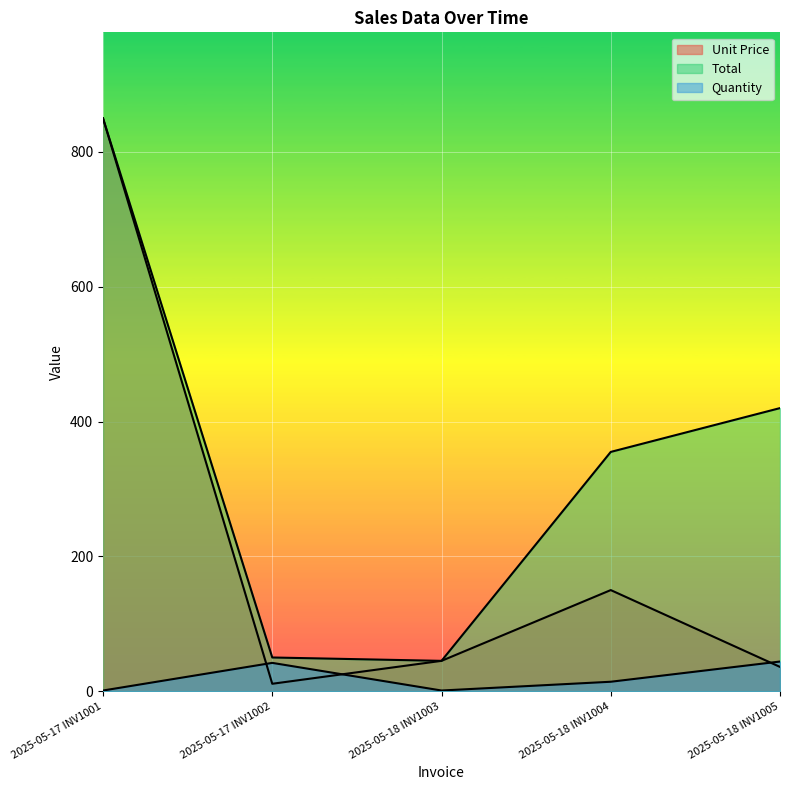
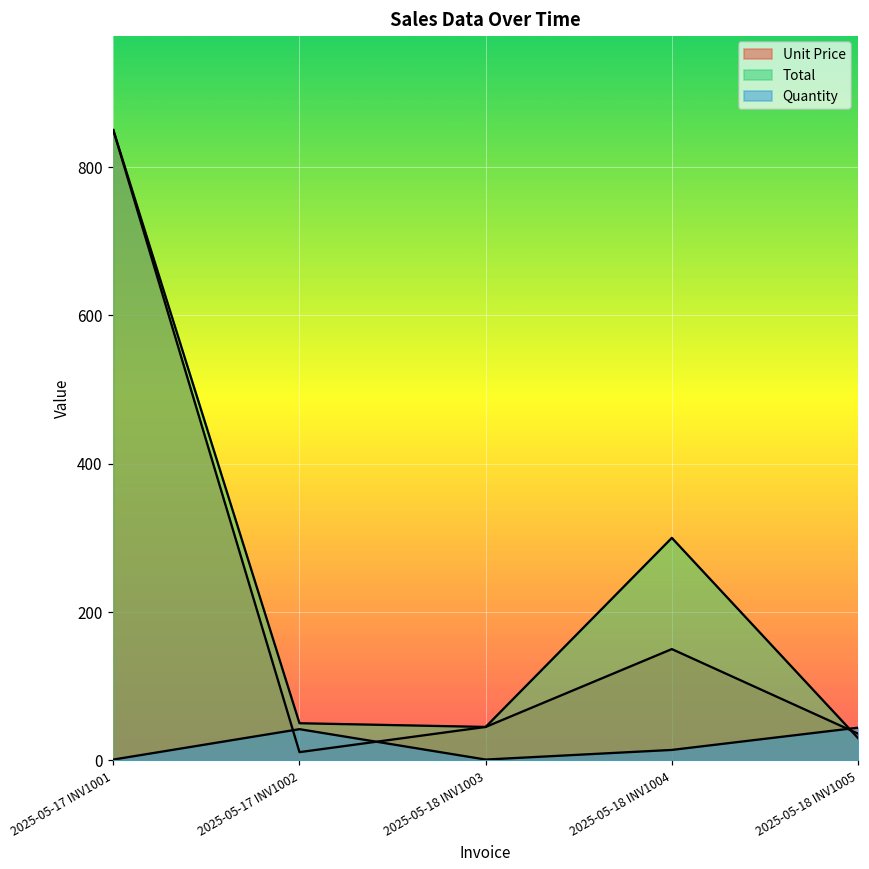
Total, 2025-05-18 INV1004: 360 -> 300
Total, 2025-05-18 INV1005: 420 -> 30
